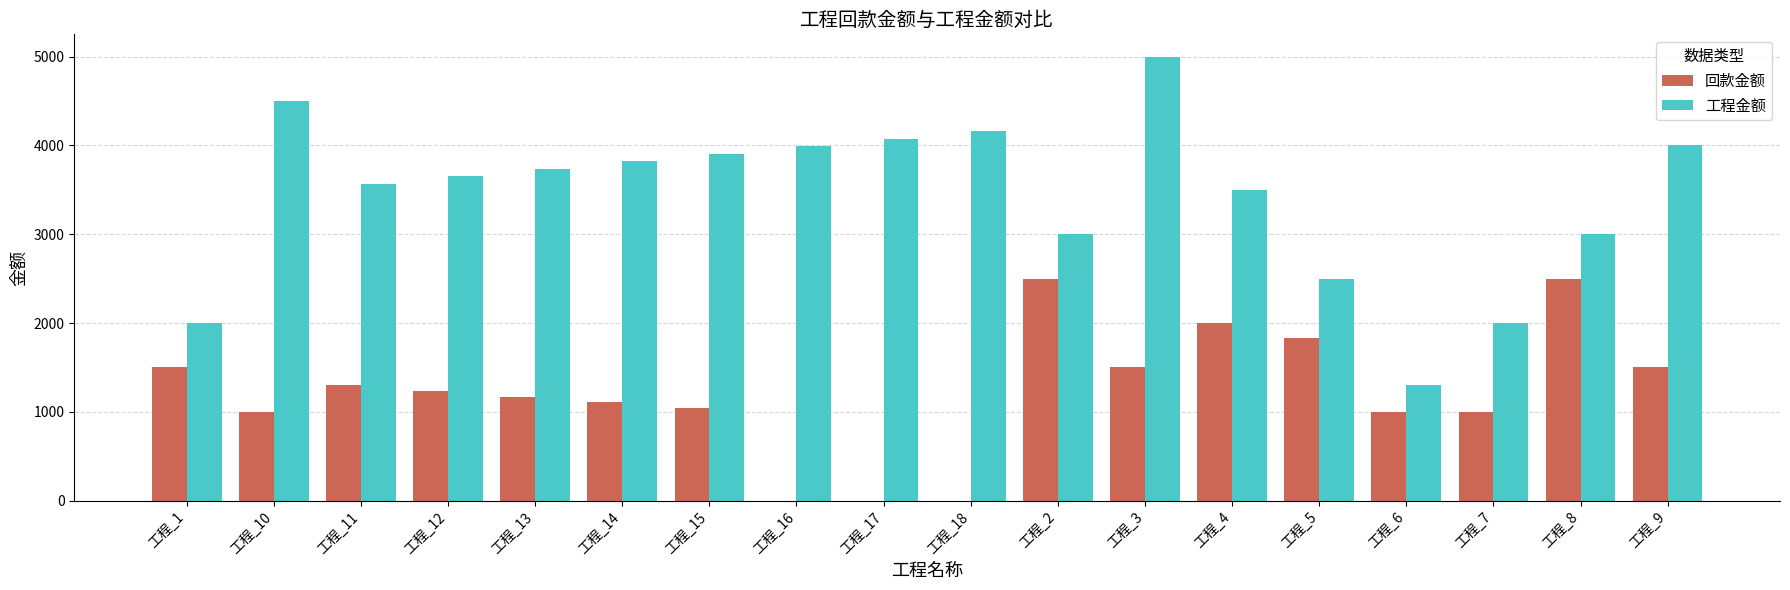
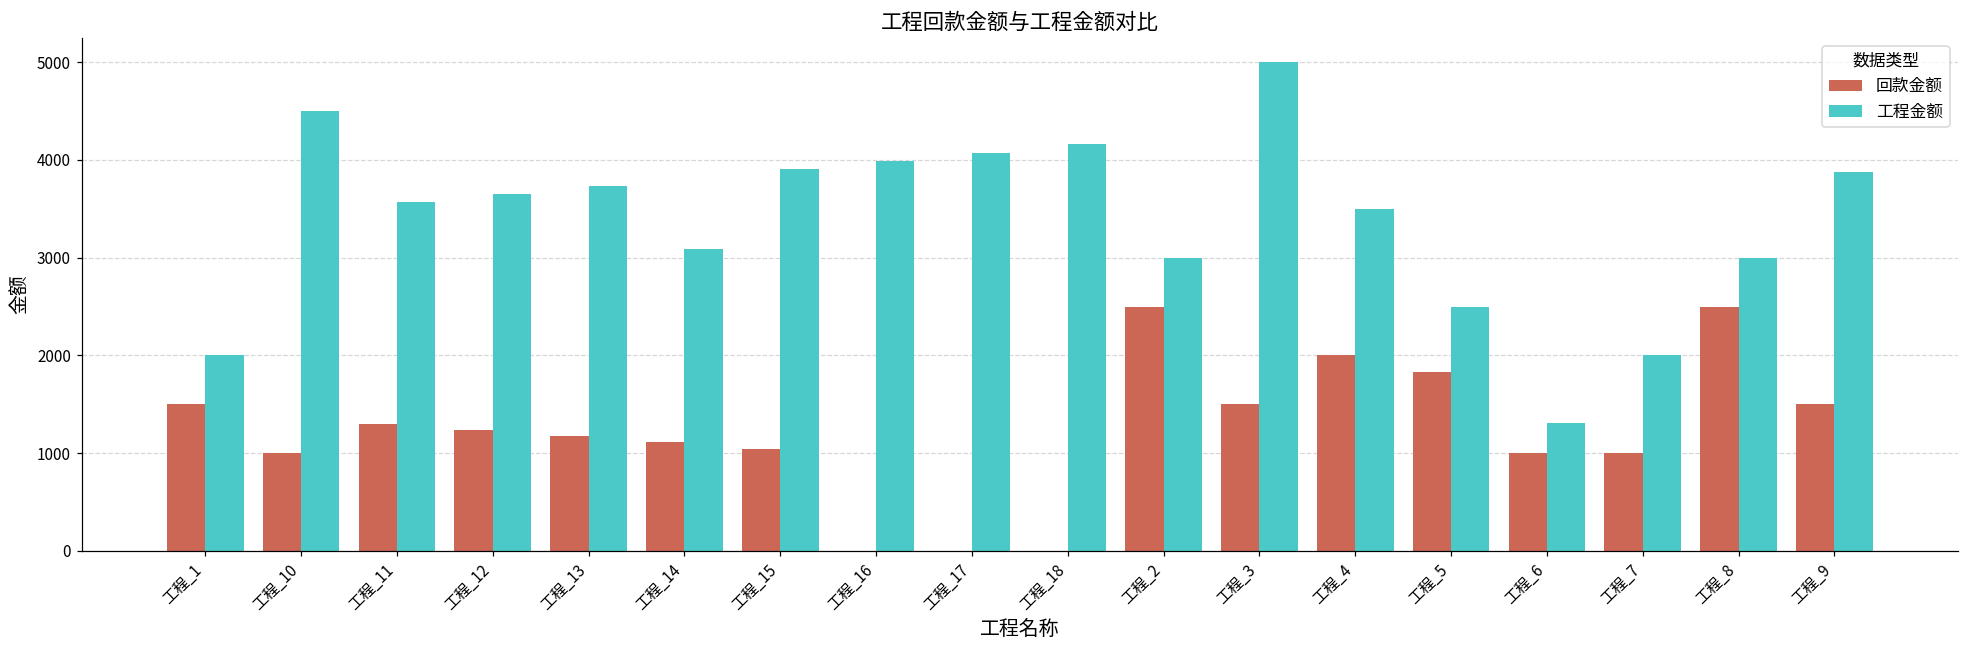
工程金额, 工程_14: 3800 -> 3100
工程金额, 工程_9: 4000 -> 3900
